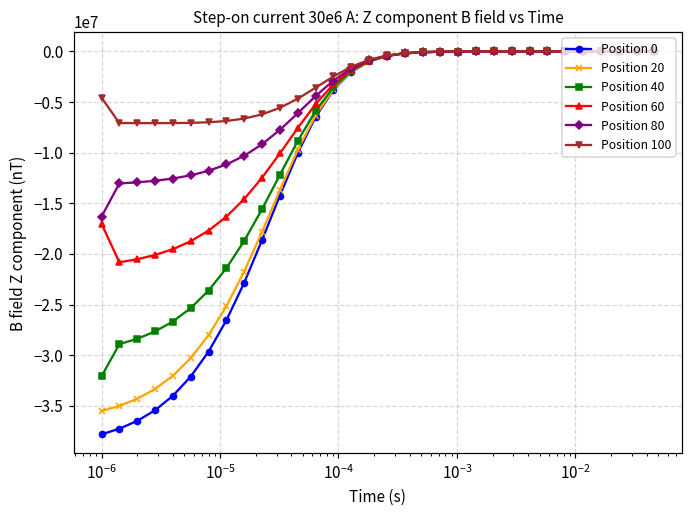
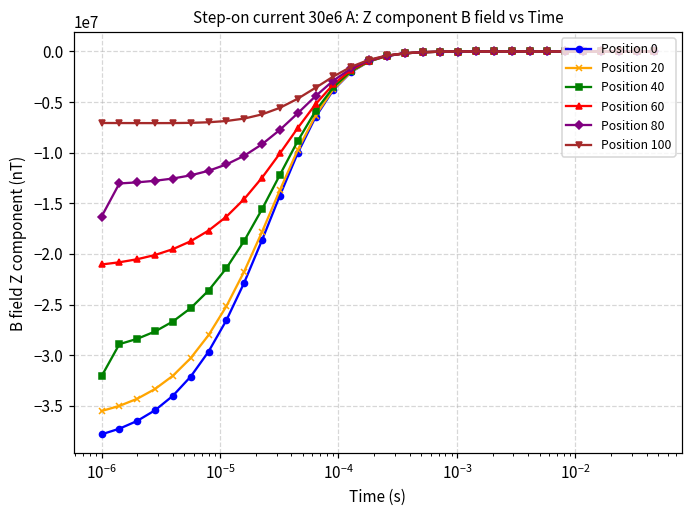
Position 60, 10^-6: -17000000 -> -21000000
Position 100, 10^-6: -5000000 -> -7000000
